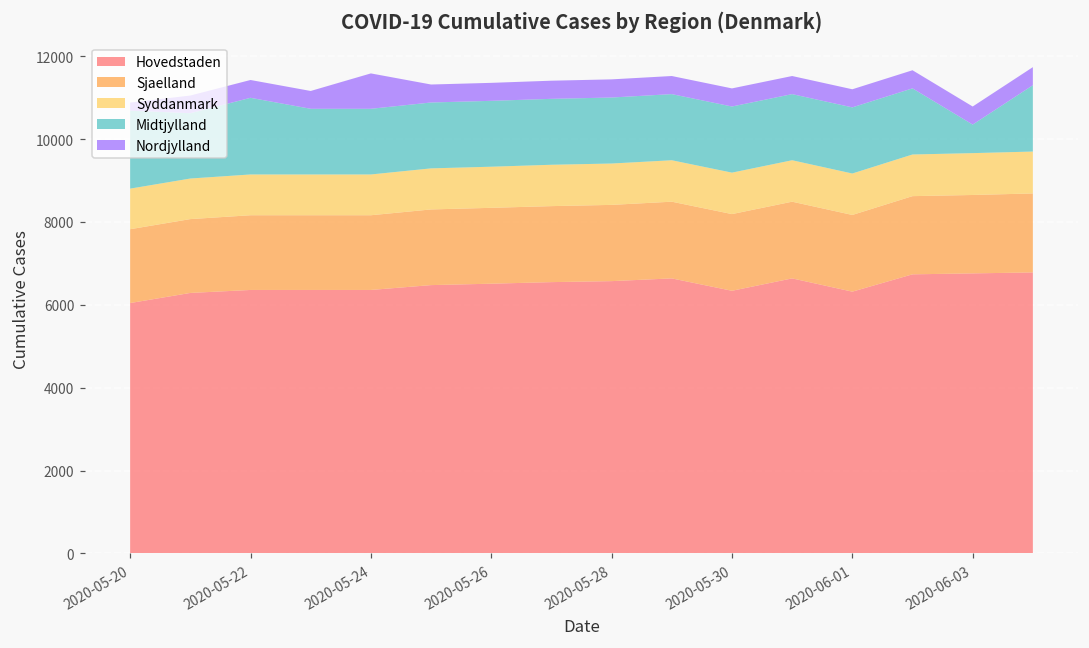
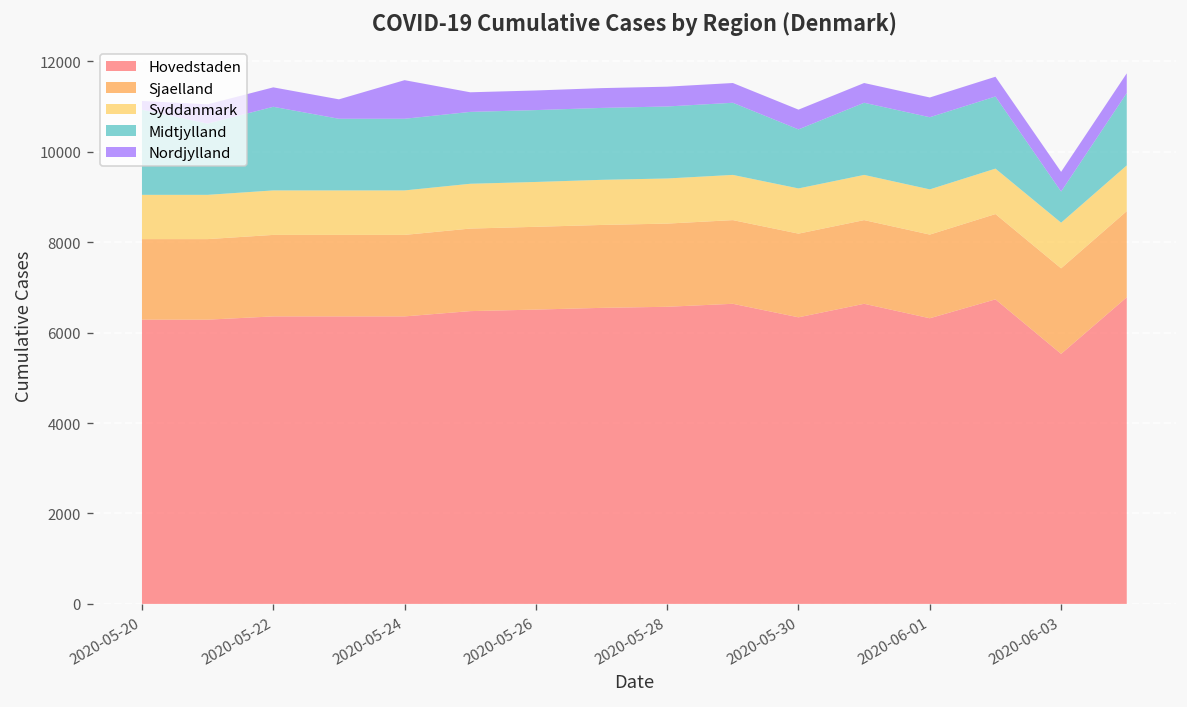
Hovedstaden, 2020-05-20: 6000 -> 6300
Midtjylland, 2020-05-30: 1600 -> 1300
Hovedstaden, 2020-06-03: 6800 -> 5500
